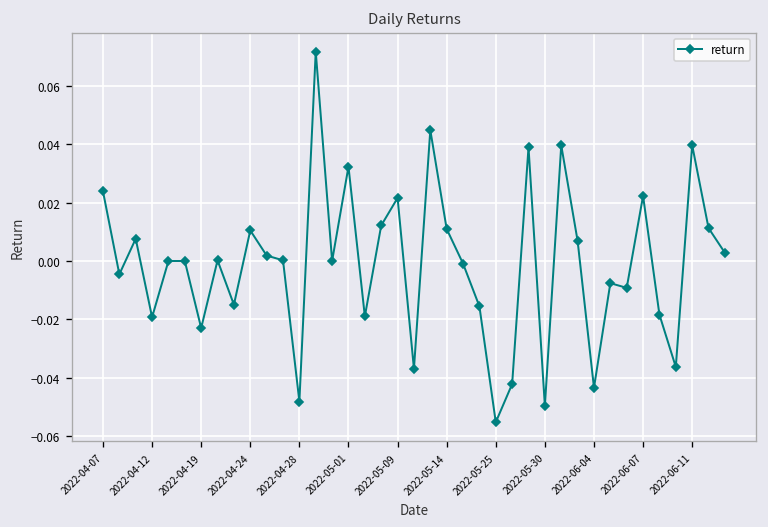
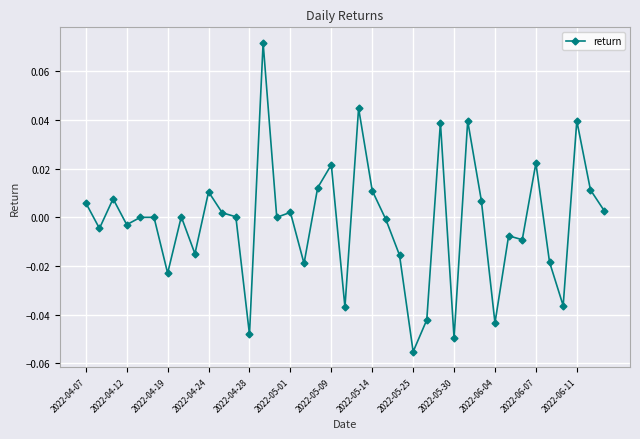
2022-04-07: 0.024 -> 0.006
2022-04-12: -0.019 -> -0.003
2022-05-01: 0.032 -> 0.002
